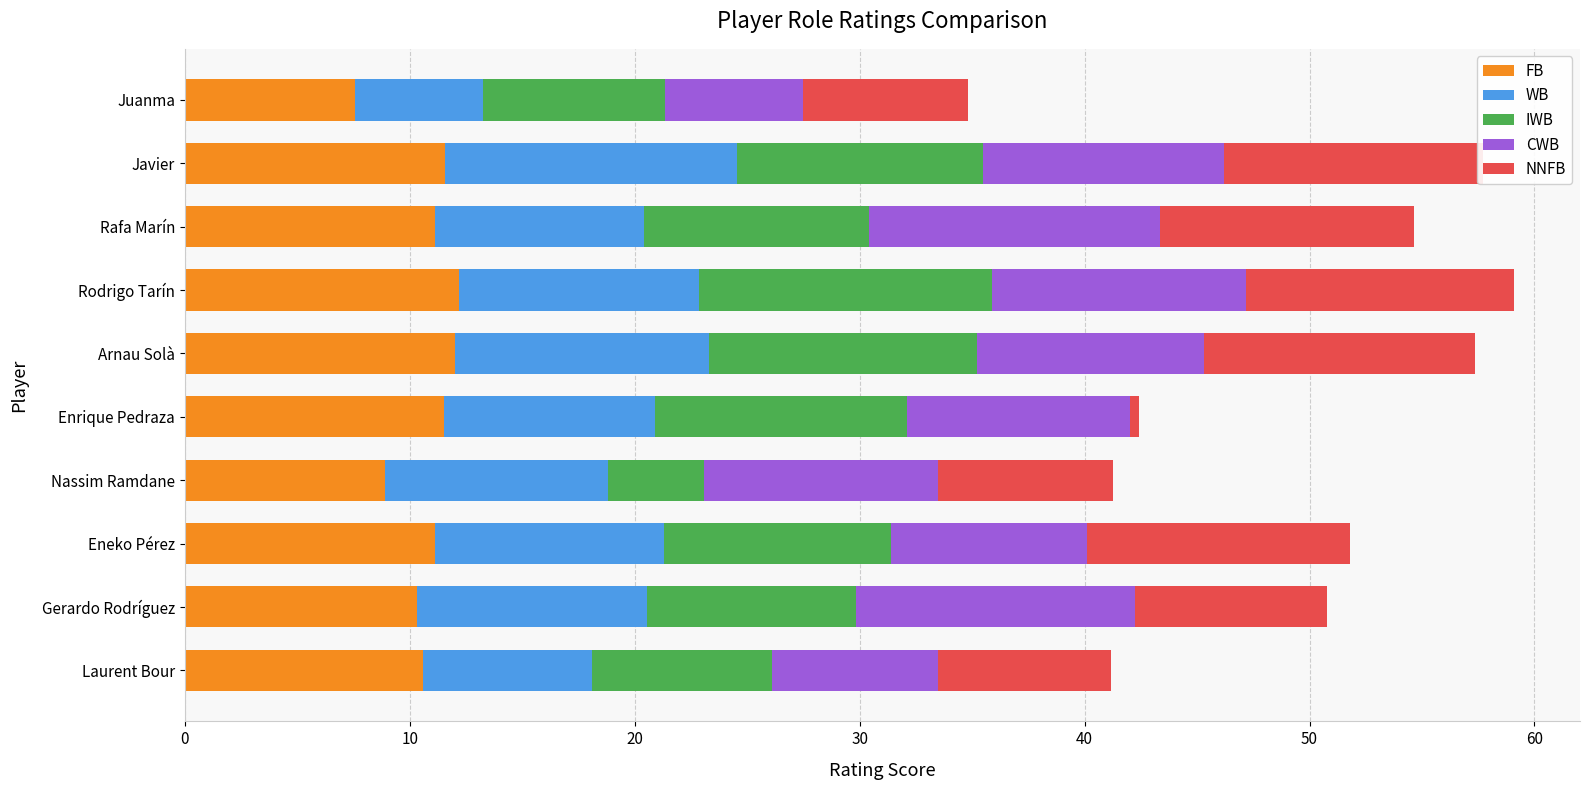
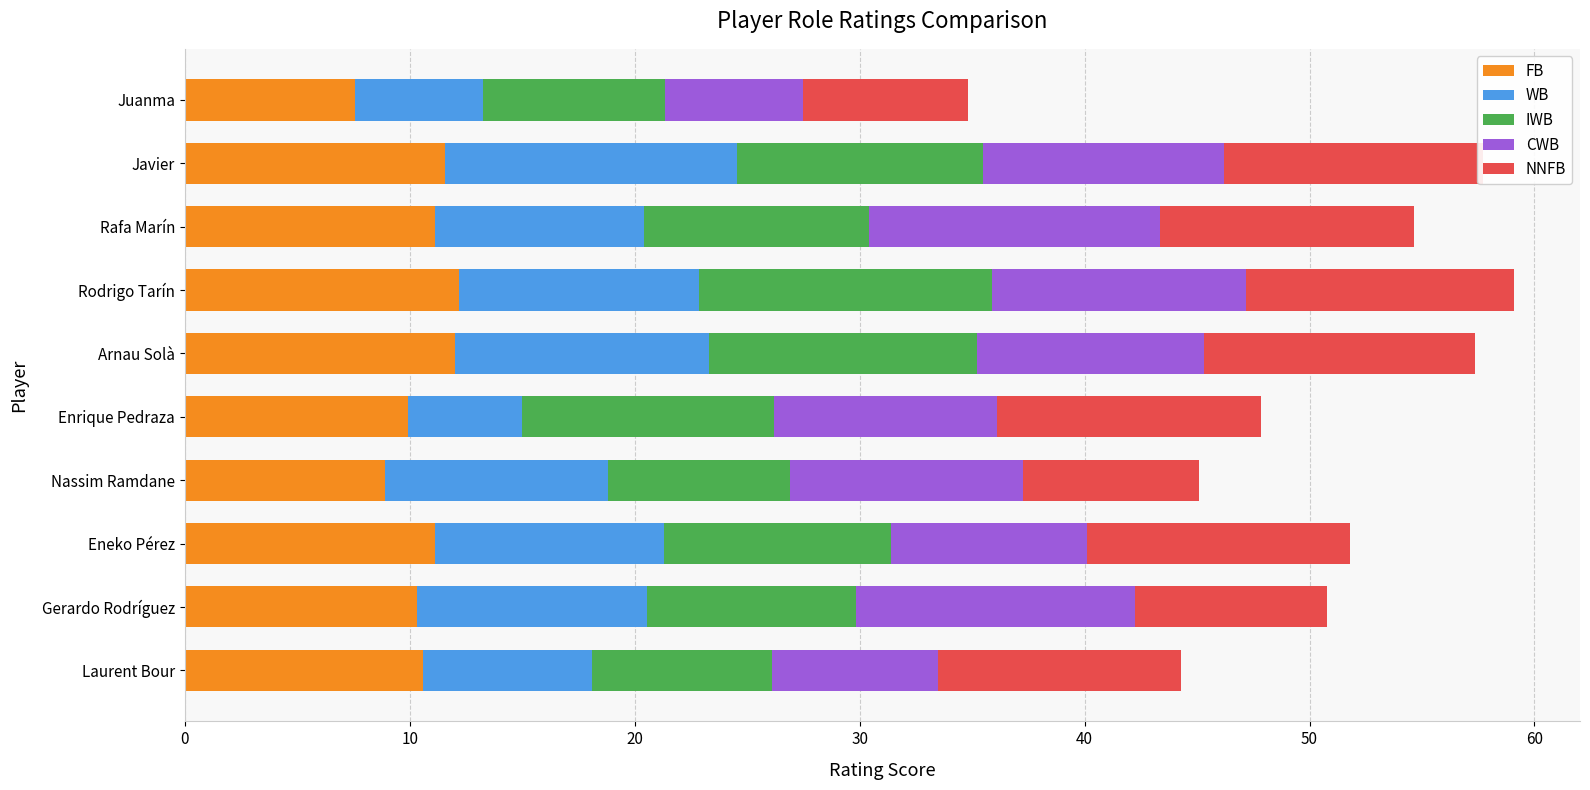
FB, Enrique Pedraza: 11.5 -> 9.9
WB, Enrique Pedraza: 9.4 -> 5.1
NNFB, Enrique Pedraza: 0.4 -> 11.7
IWB, Nassim Ramdane: 4.3 -> 8.1
NNFB, Laurent Bour: 7.7 -> 10.8
